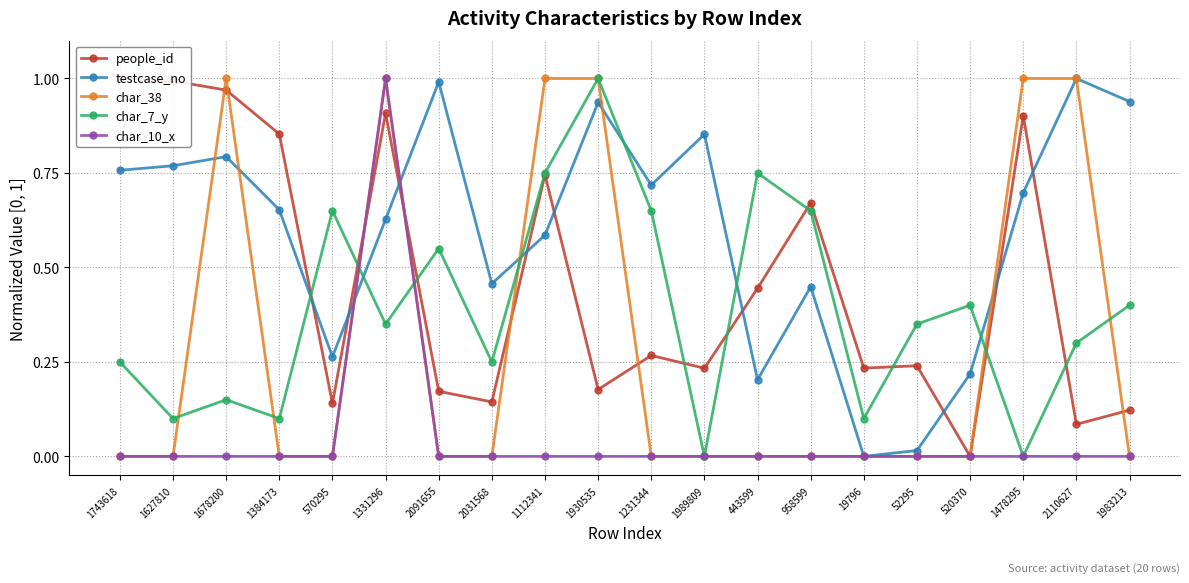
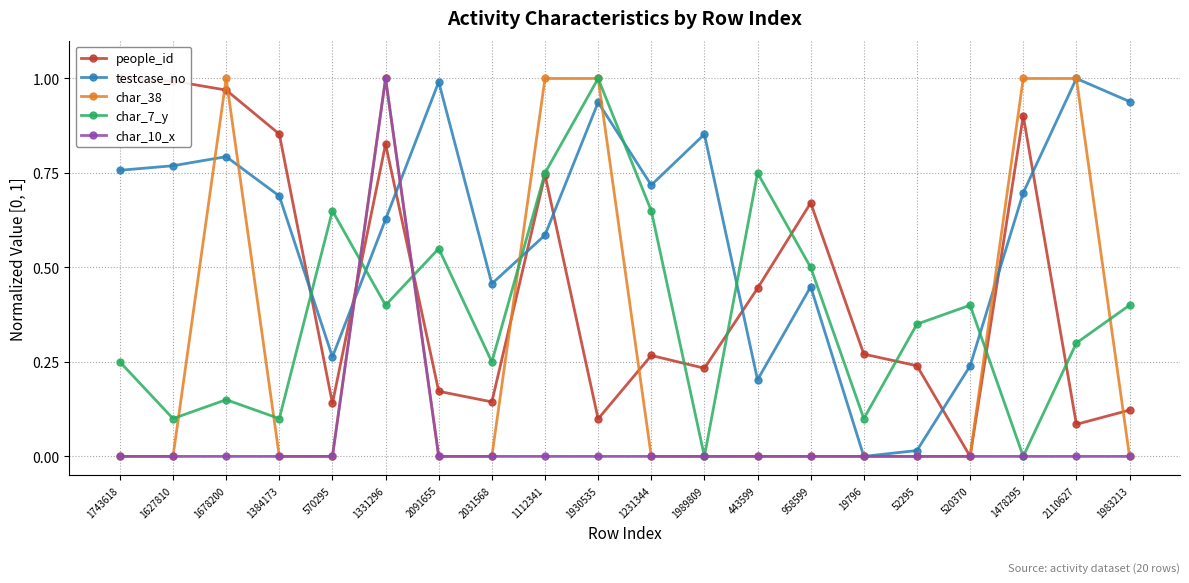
testcase_no, 1384173: 0.65 -> 0.69
people_id, 1331296: 0.91 -> 0.83
char_7_y, 1331296: 0.35 -> 0.40
people_id, 1930535: 0.18 -> 0.10
char_7_y, 958599: 0.65 -> 0.50
people_id, 19796: 0.23 -> 0.27
testcase_no, 520370: 0.22 -> 0.24
